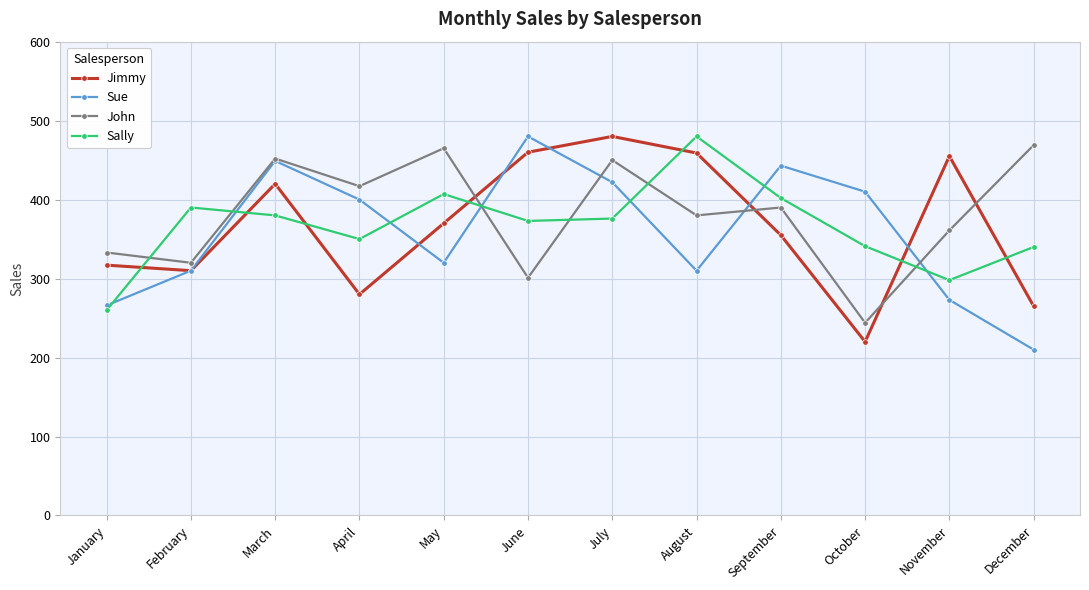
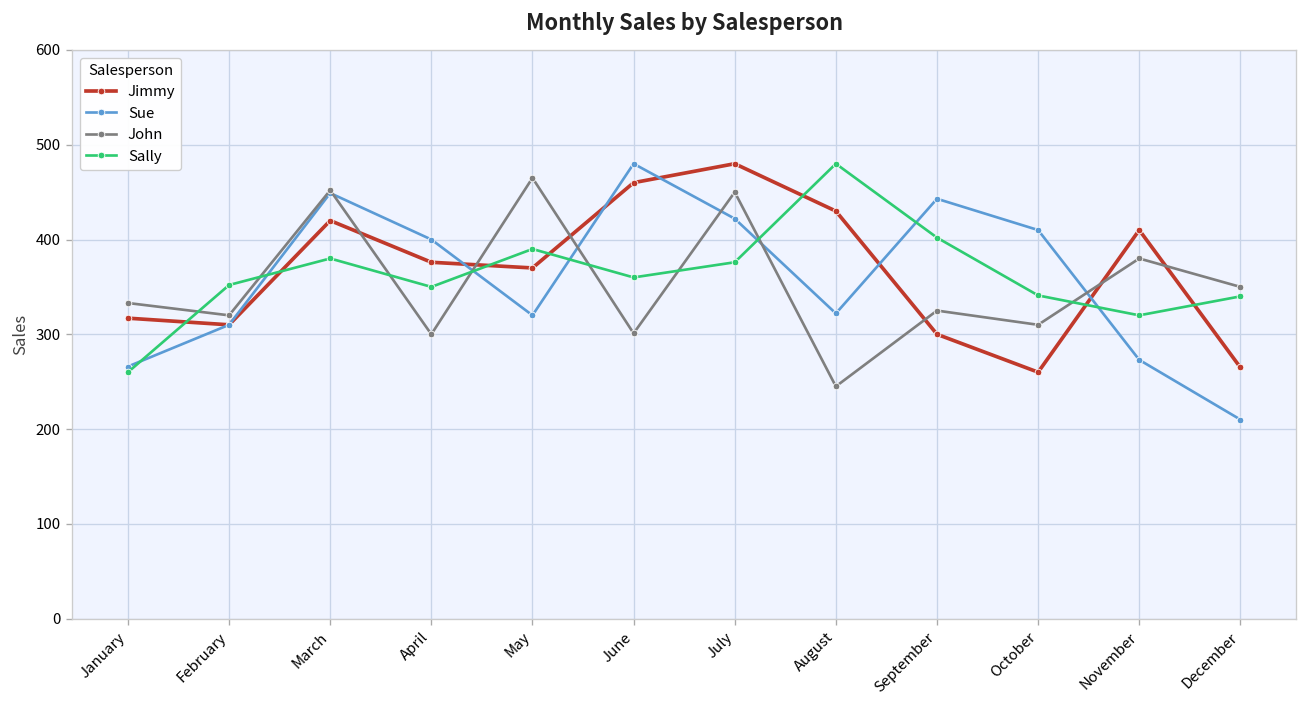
Sally, February: 390 -> 350
Jimmy, April: 280 -> 380
John, April: 420 -> 300
Sally, May: 410 -> 390
Sally, June: 370 -> 360
Jimmy, August: 460 -> 430
Sue, August: 310 -> 320
John, August: 380 -> 250
Jimmy, September: 360 -> 300
John, September: 390 -> 330
Jimmy, October: 220 -> 260
John, October: 240 -> 310
Jimmy, November: 460 -> 410
John, November: 360 -> 380
Sally, November: 300 -> 320
John, December: 470 -> 350
